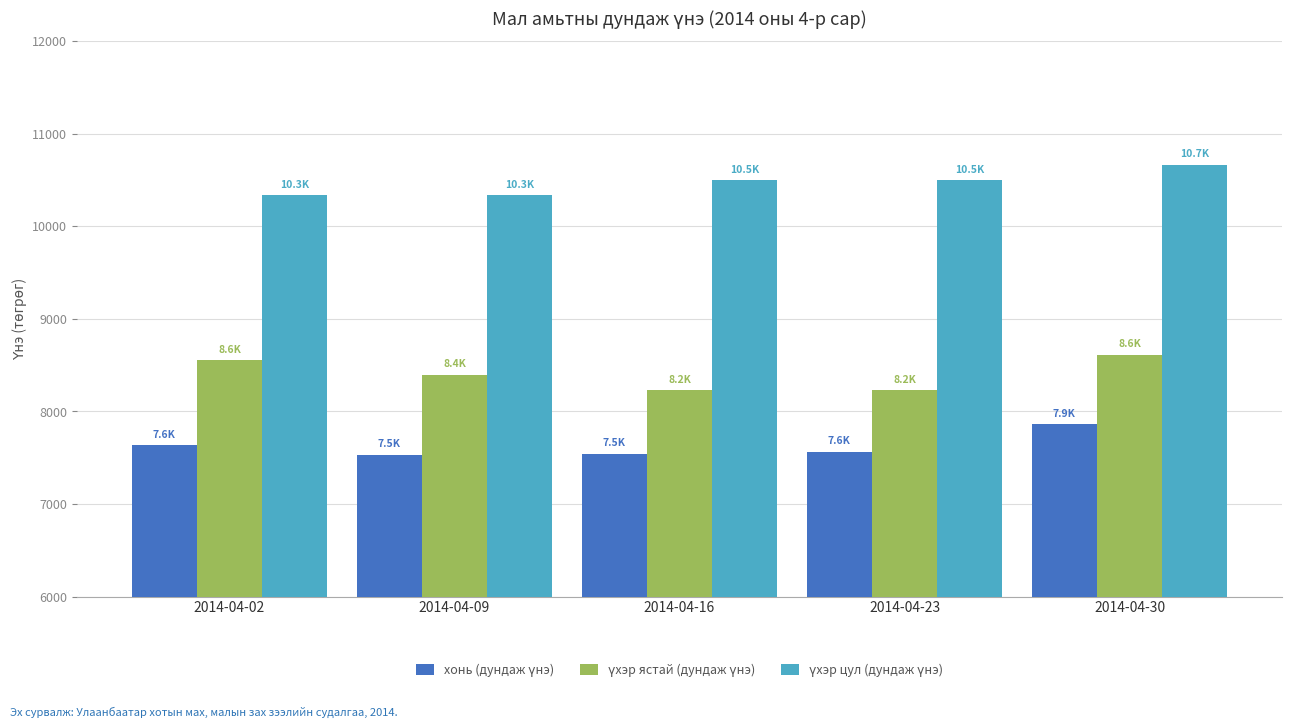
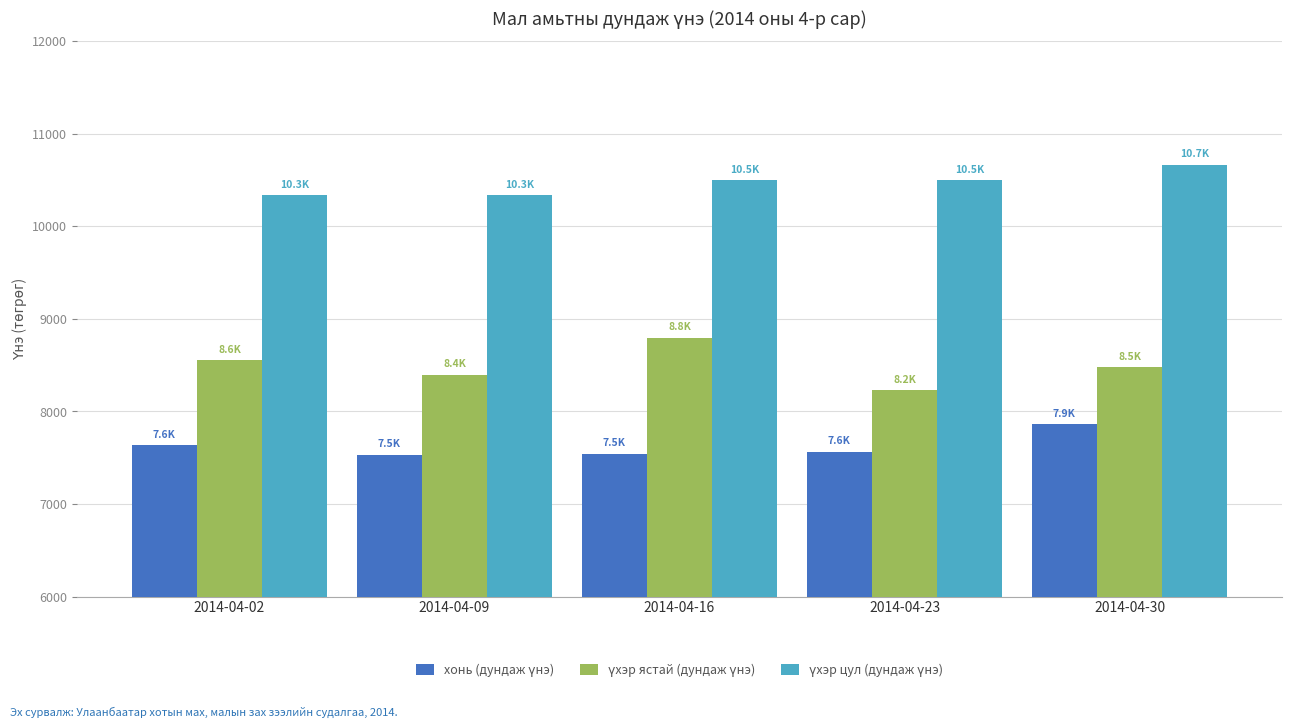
үхэр ястай (дундаж үнэ), 2014-04-16: 8.2K -> 8.8K
үхэр ястай (дундаж үнэ), 2014-04-30: 8.6K -> 8.5K
